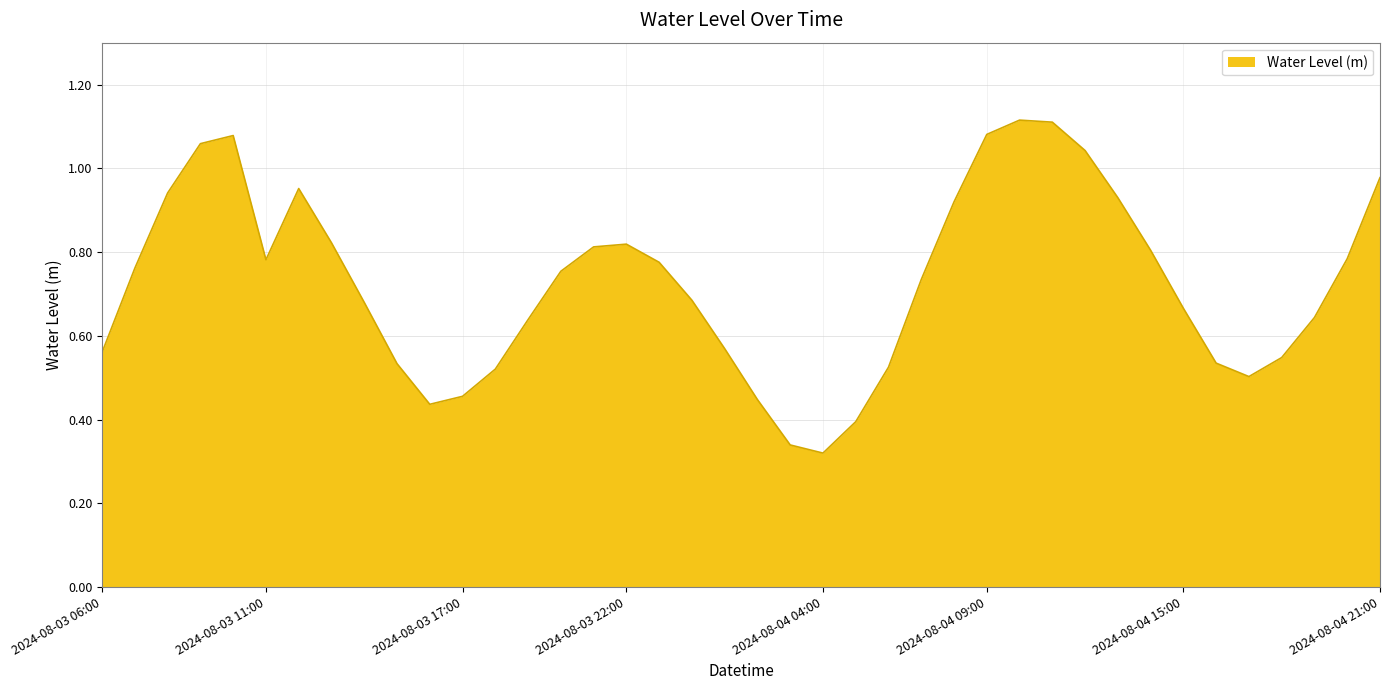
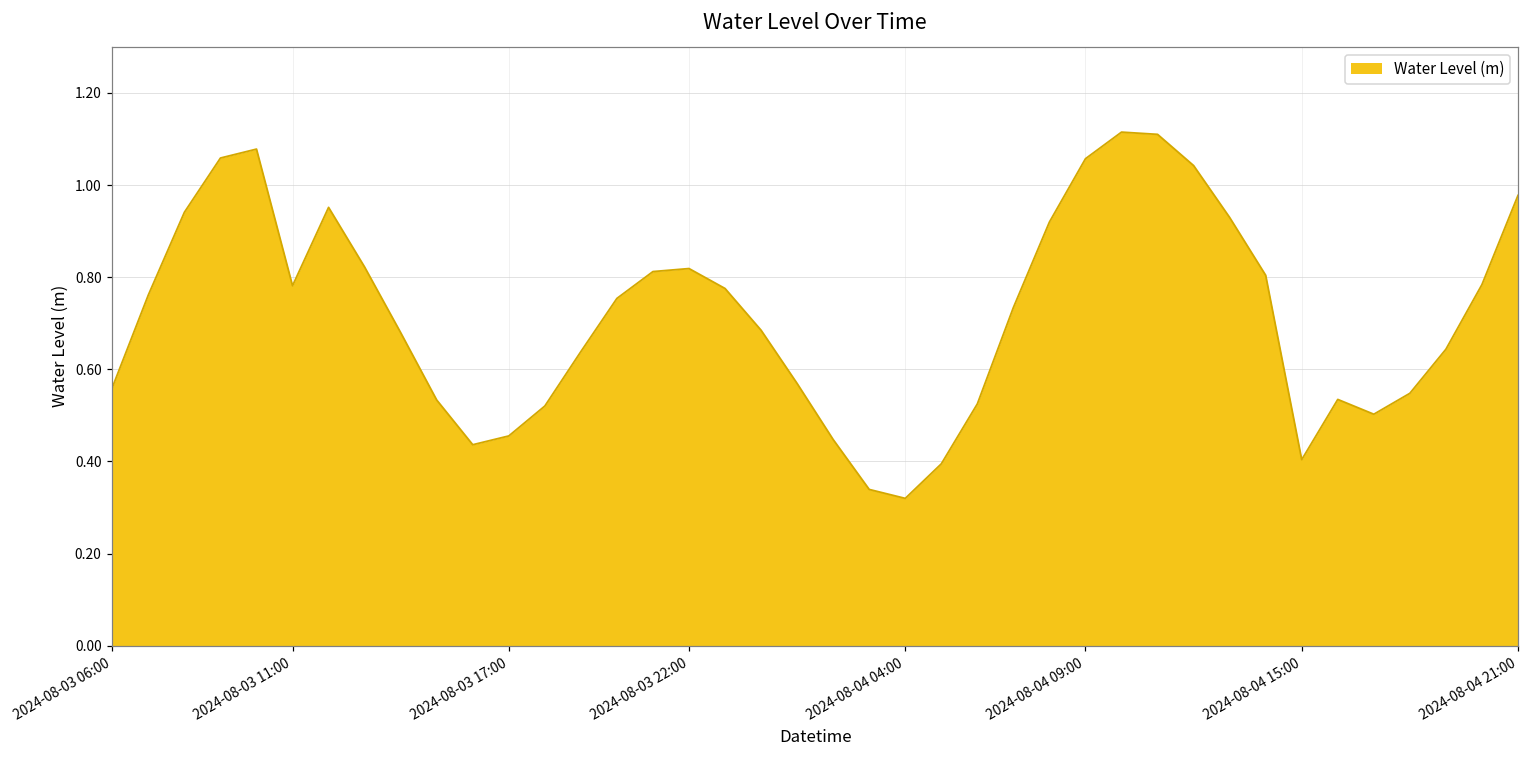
2024-08-04 09:00: 1.08 -> 1.06
2024-08-04 15:00: 0.67 -> 0.40
